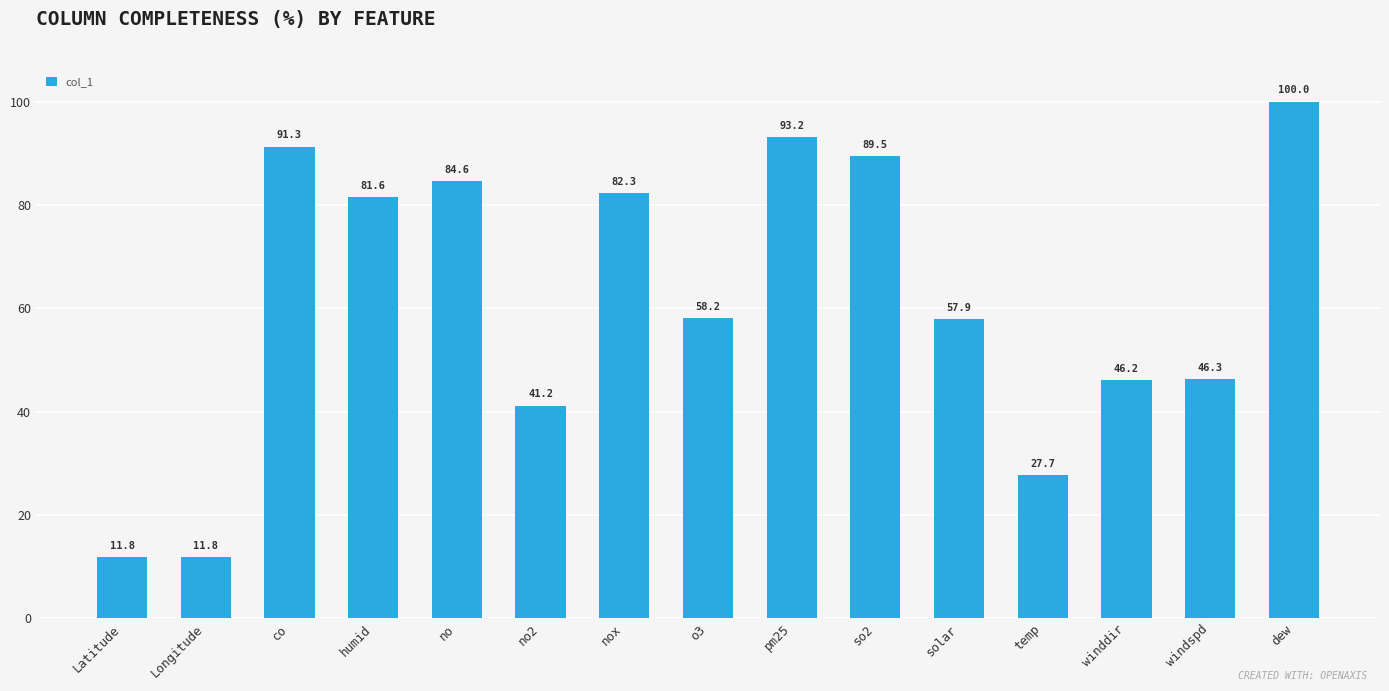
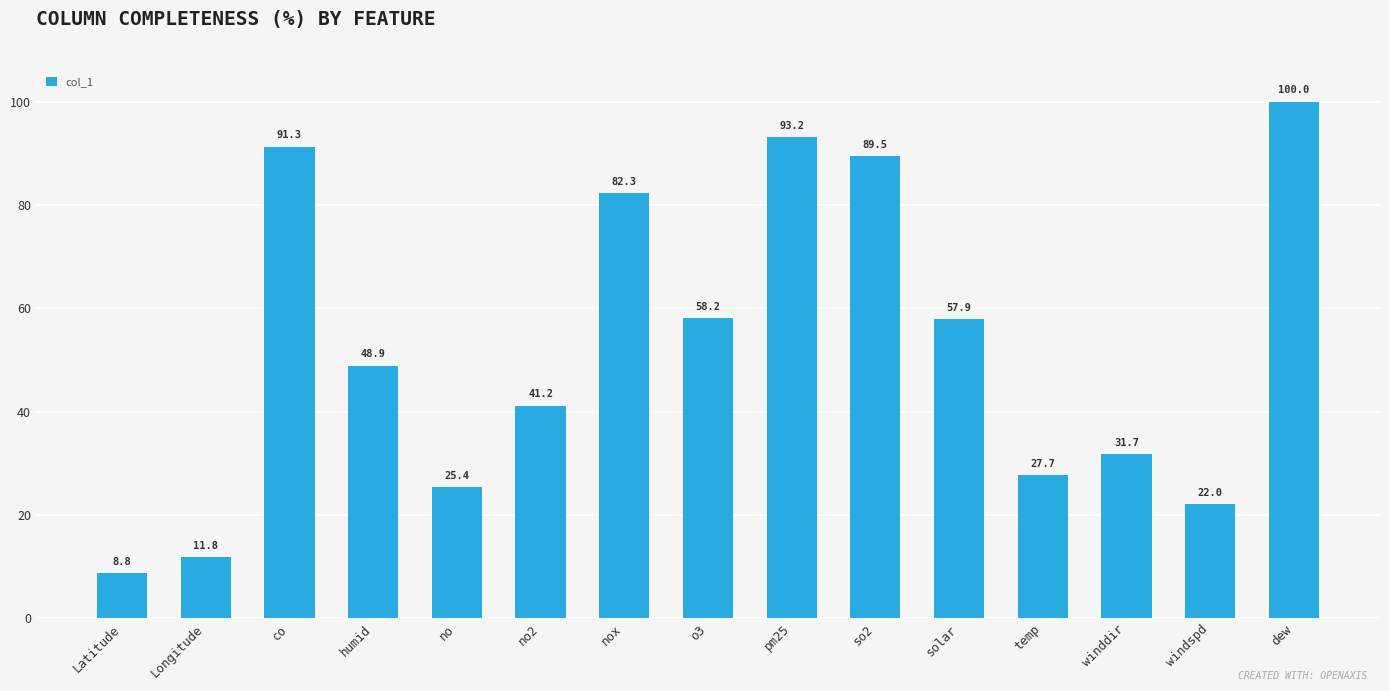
Latitude: 11.8 -> 8.8
humid: 81.6 -> 48.9
no: 84.6 -> 25.4
winddir: 46.2 -> 31.7
windspd: 46.3 -> 22.0
